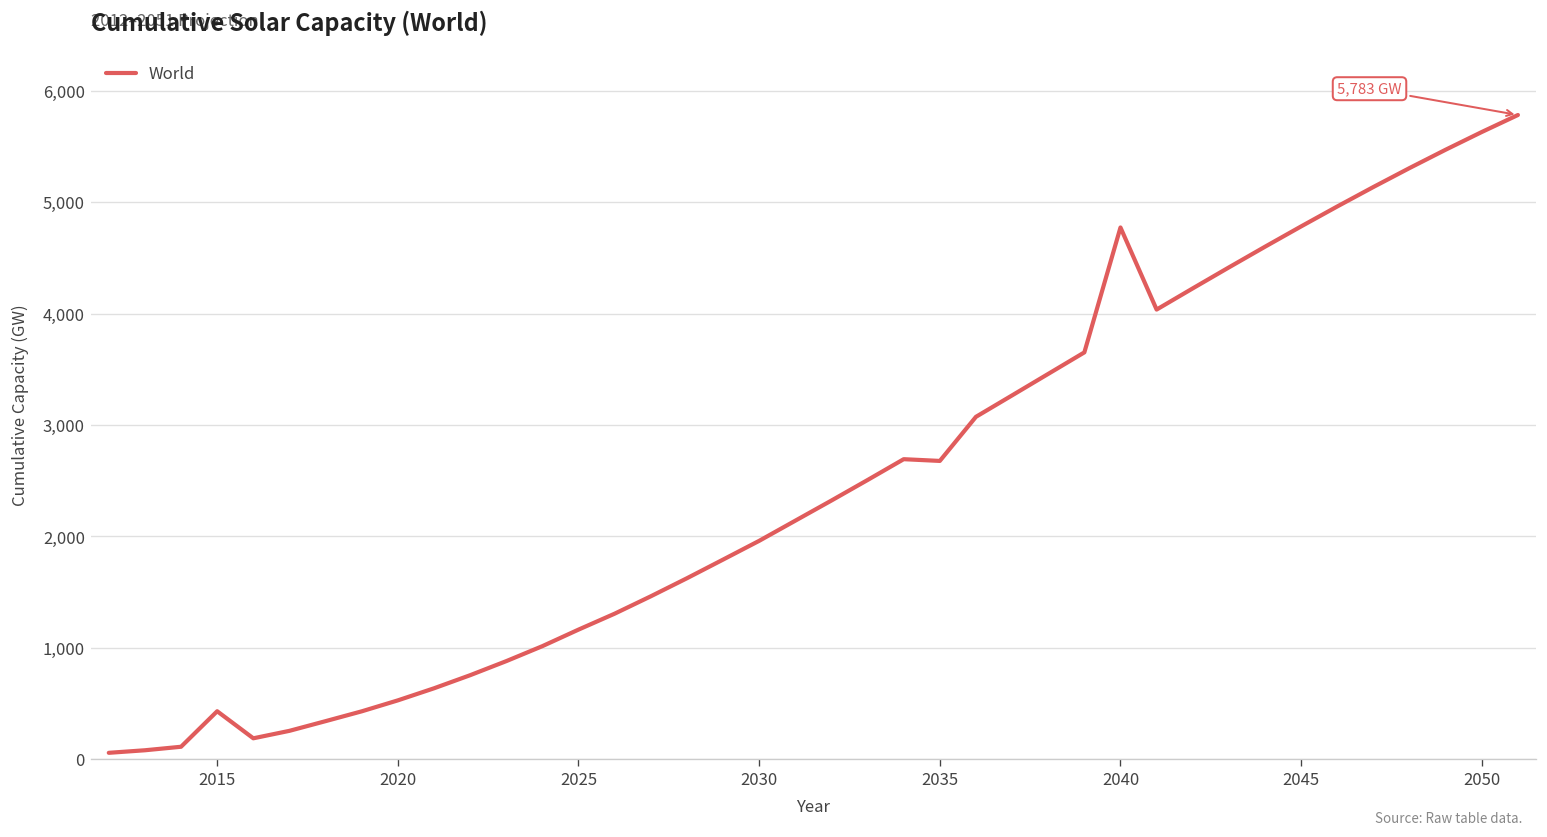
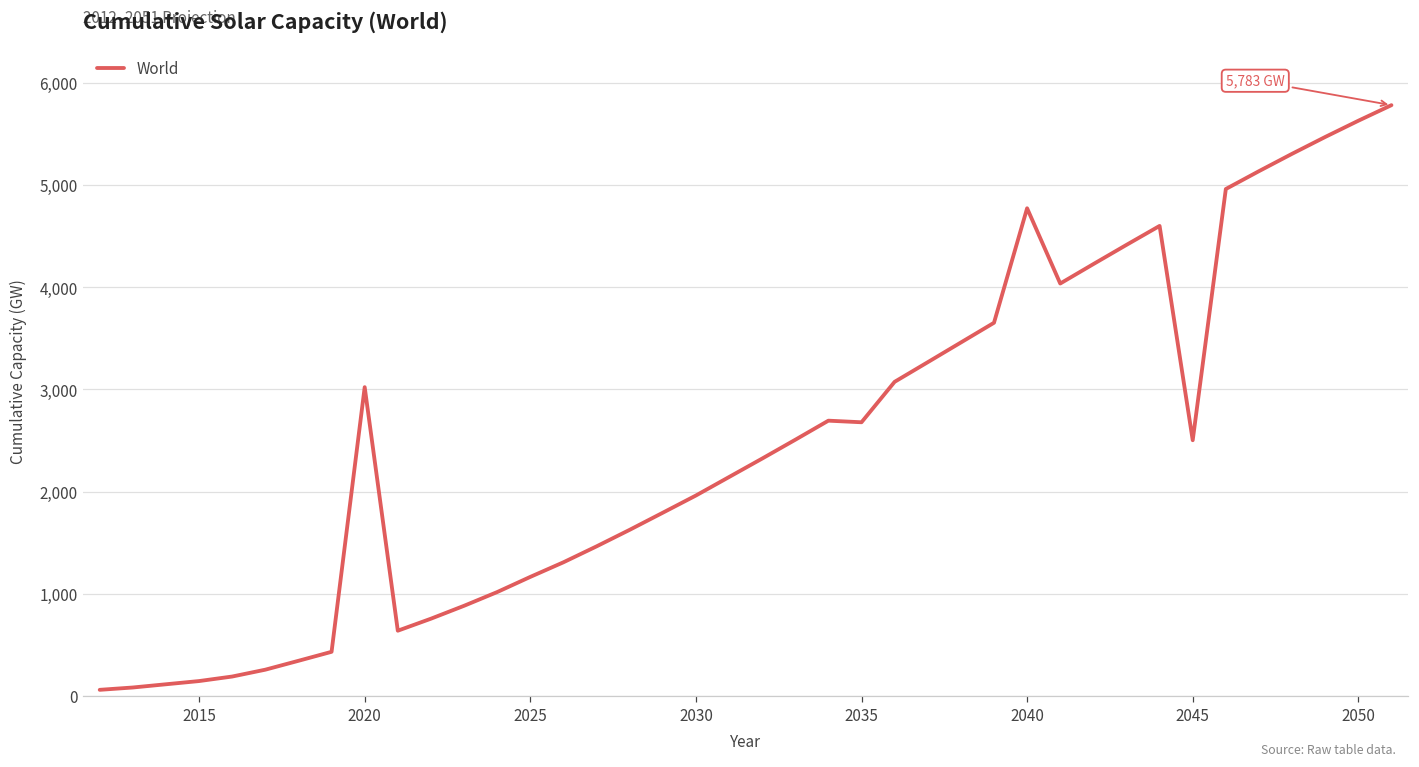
2015: 400 -> 100
2020: 500 -> 3,000
2045: 4,800 -> 2,500
